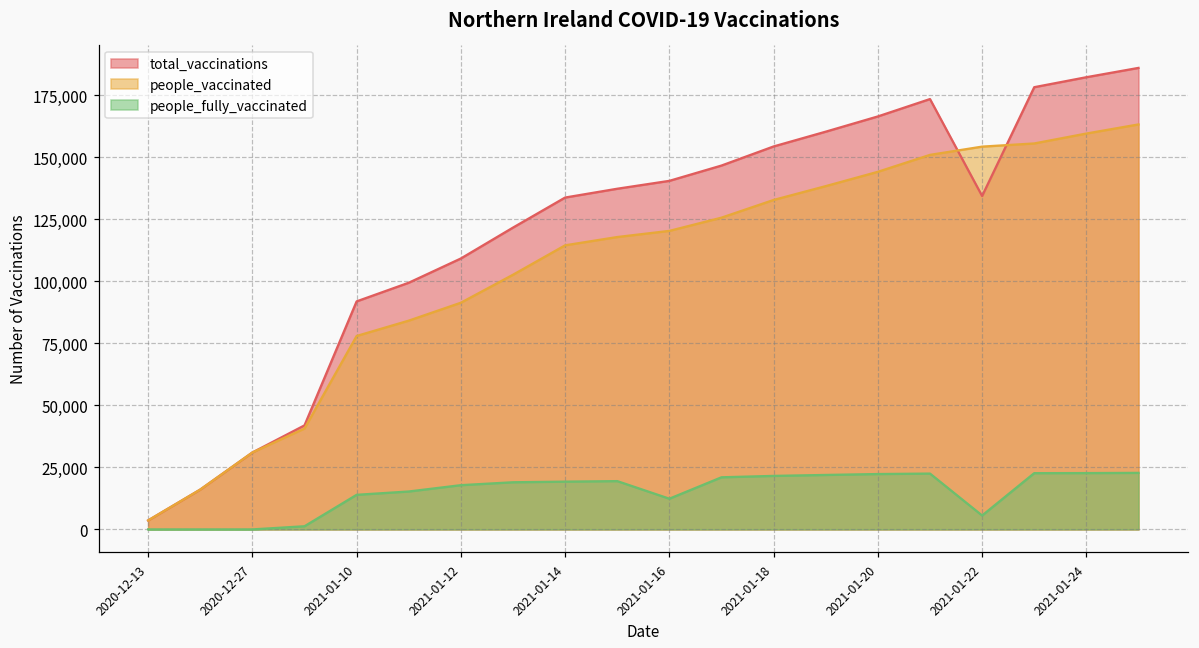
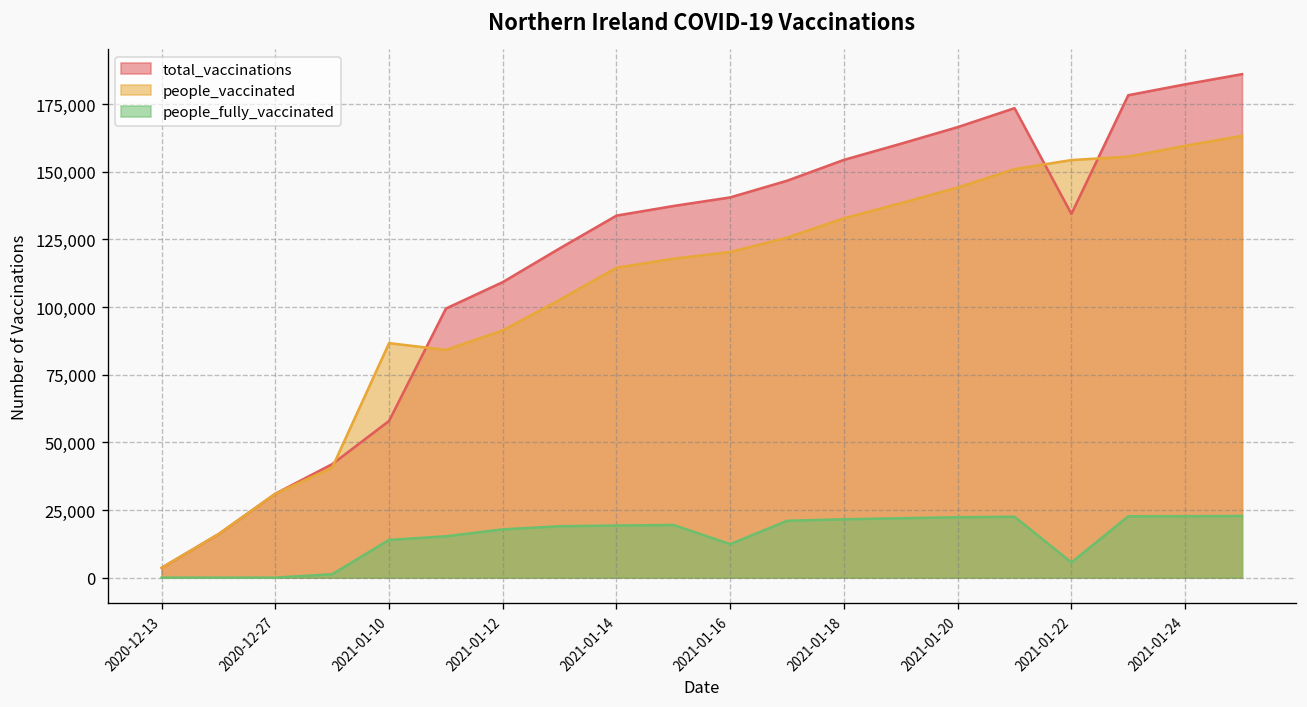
total_vaccinations, 2021-01-10: 92,000 -> 58,000
people_vaccinated, 2021-01-10: 78,000 -> 87,000
